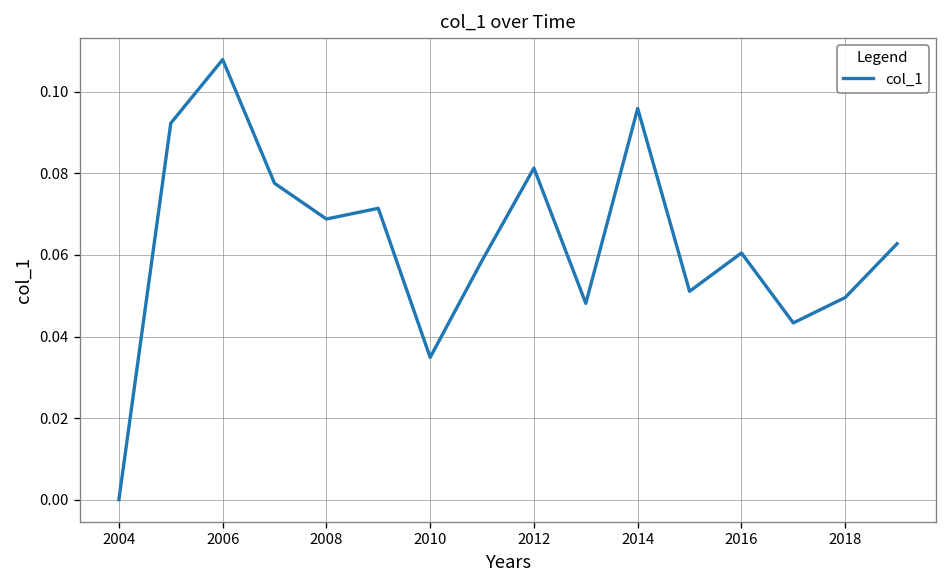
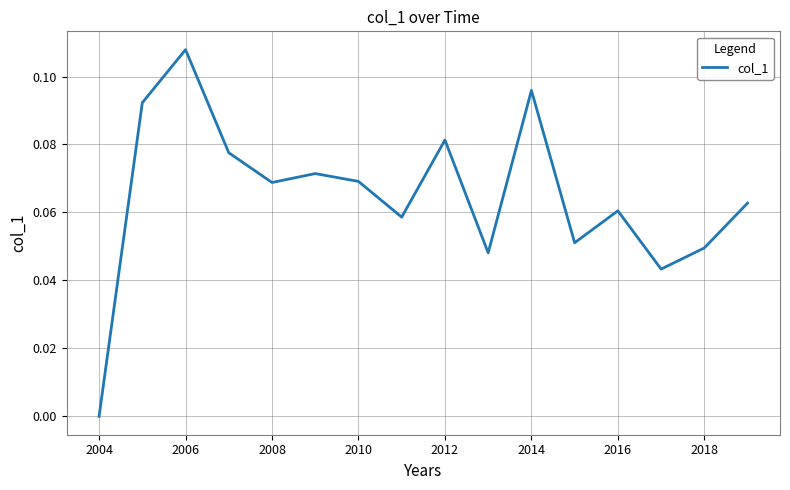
2010: 0.035 -> 0.069
